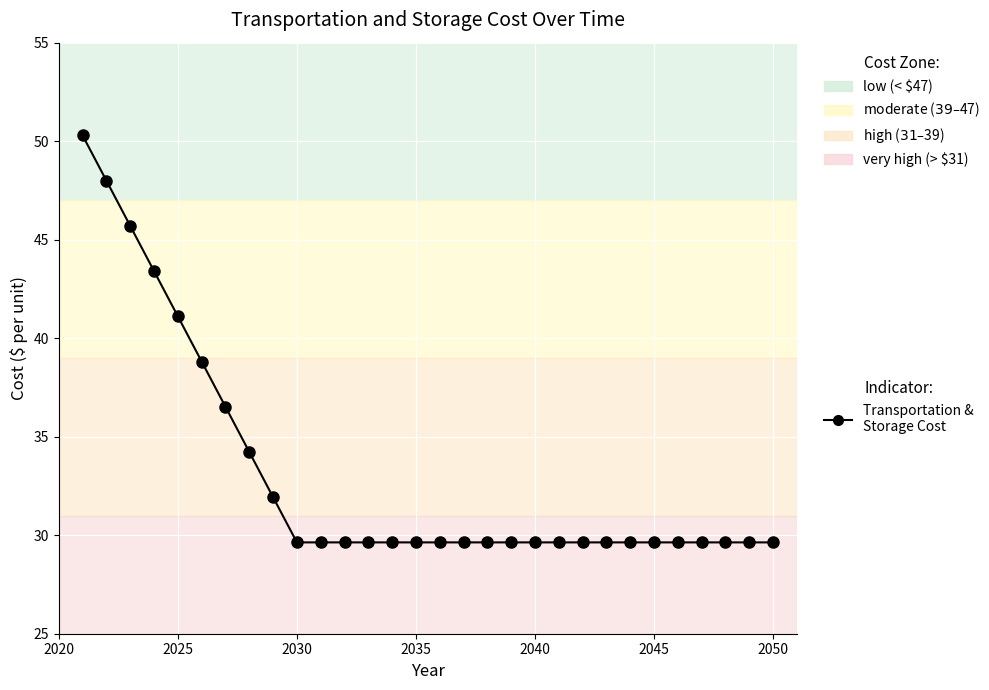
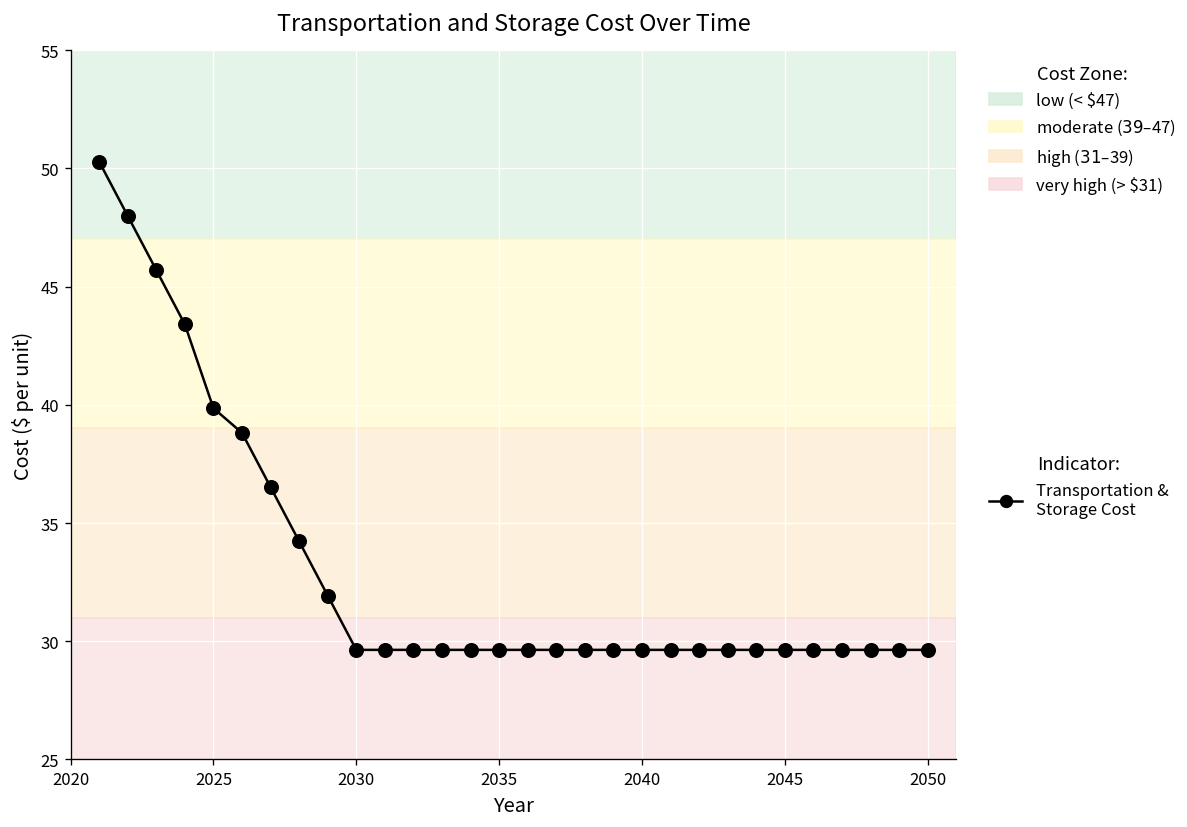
2025: 41.1 -> 39.9
